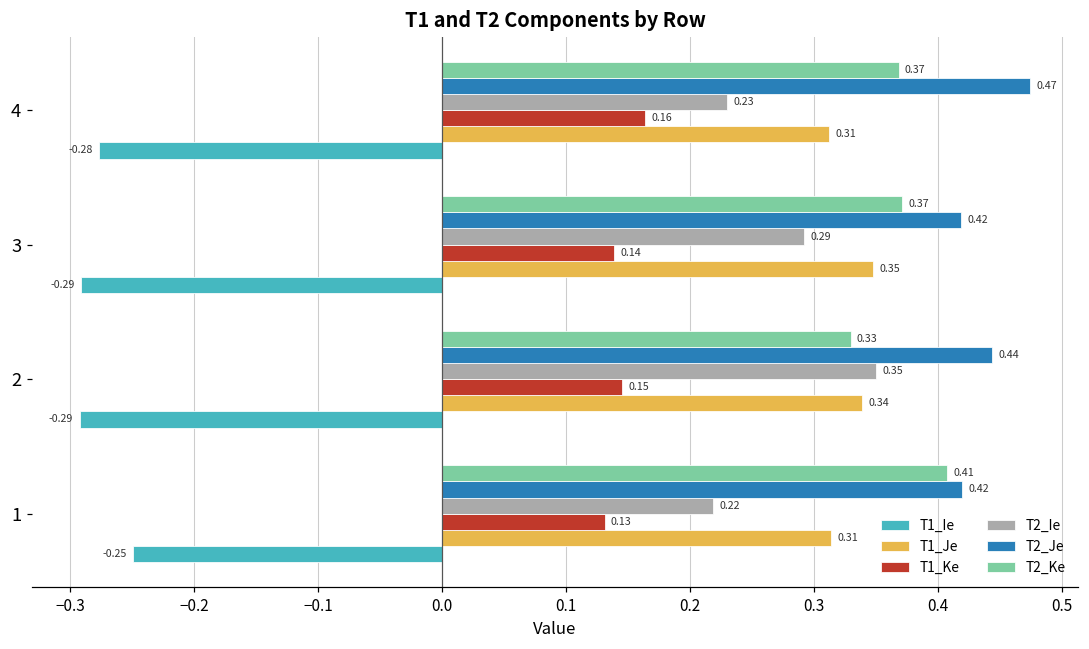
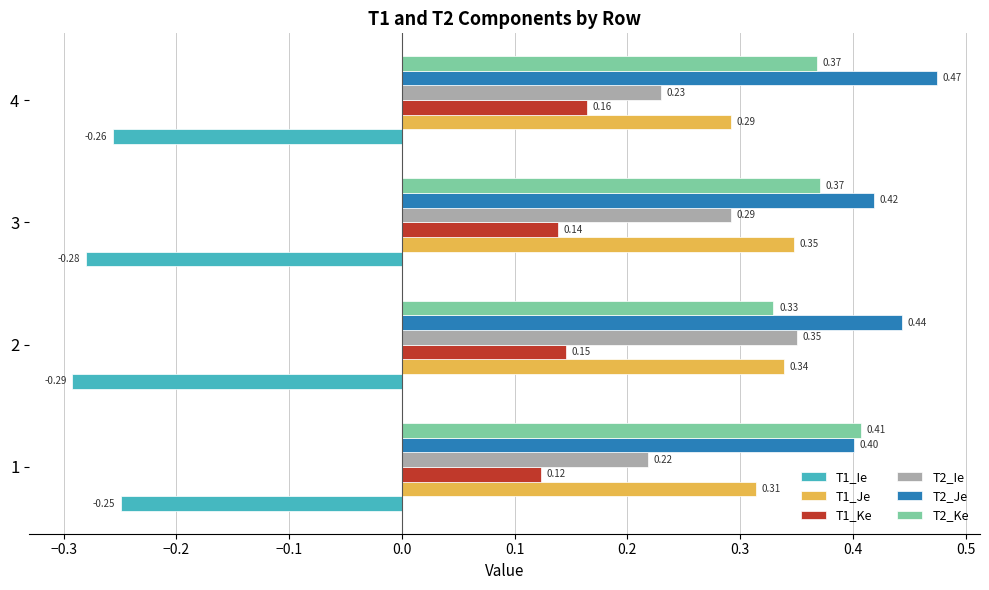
T1_Je, 4: 0.31 -> 0.29
T1_Ie, 4: -0.28 -> -0.26
T1_Ie, 3: -0.29 -> -0.28
T2_Je, 1: 0.42 -> 0.40
T1_Ke, 1: 0.13 -> 0.12
